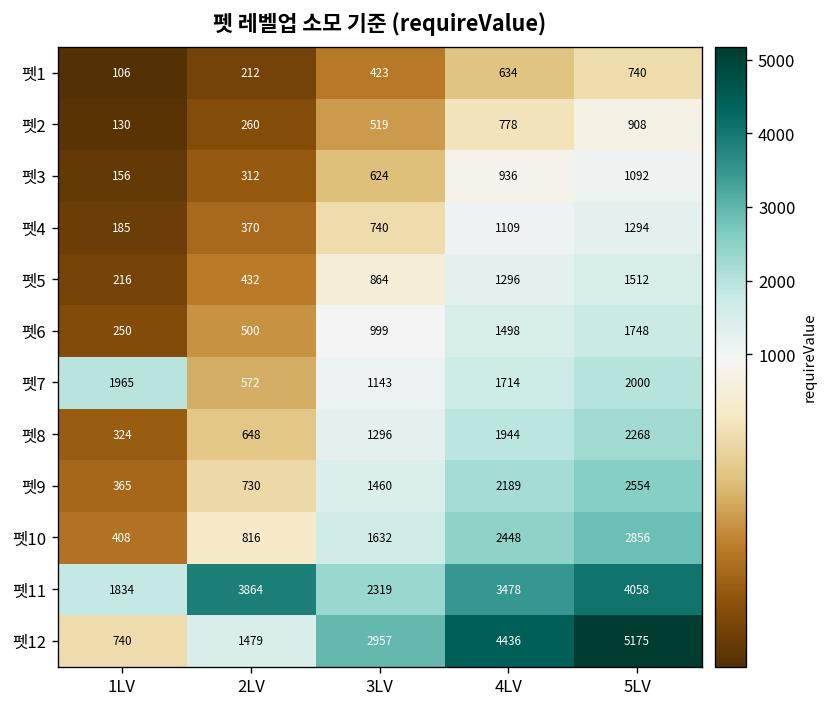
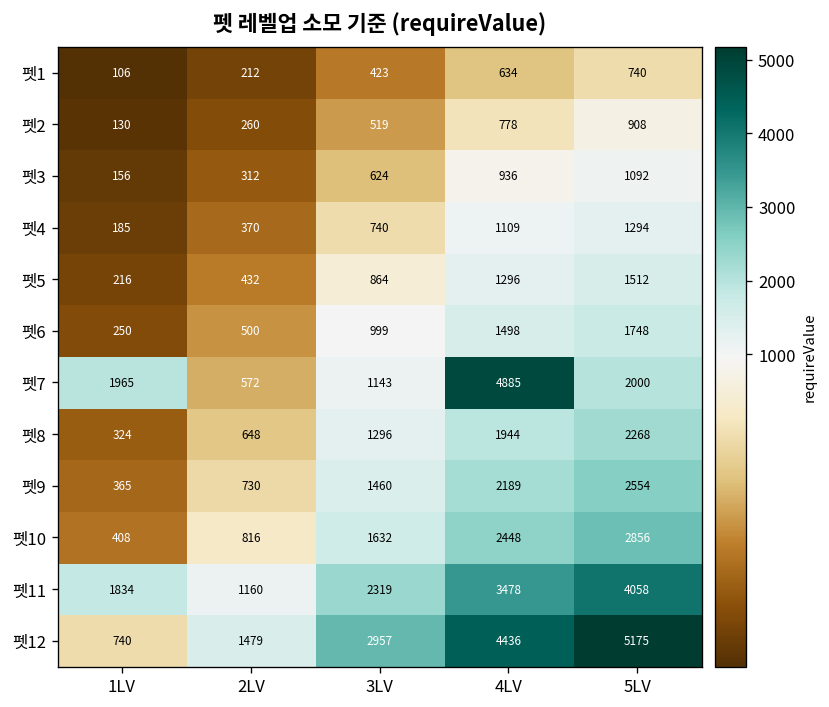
펫7, 4LV: 1714 -> 4885
펫11, 2LV: 3864 -> 1160
